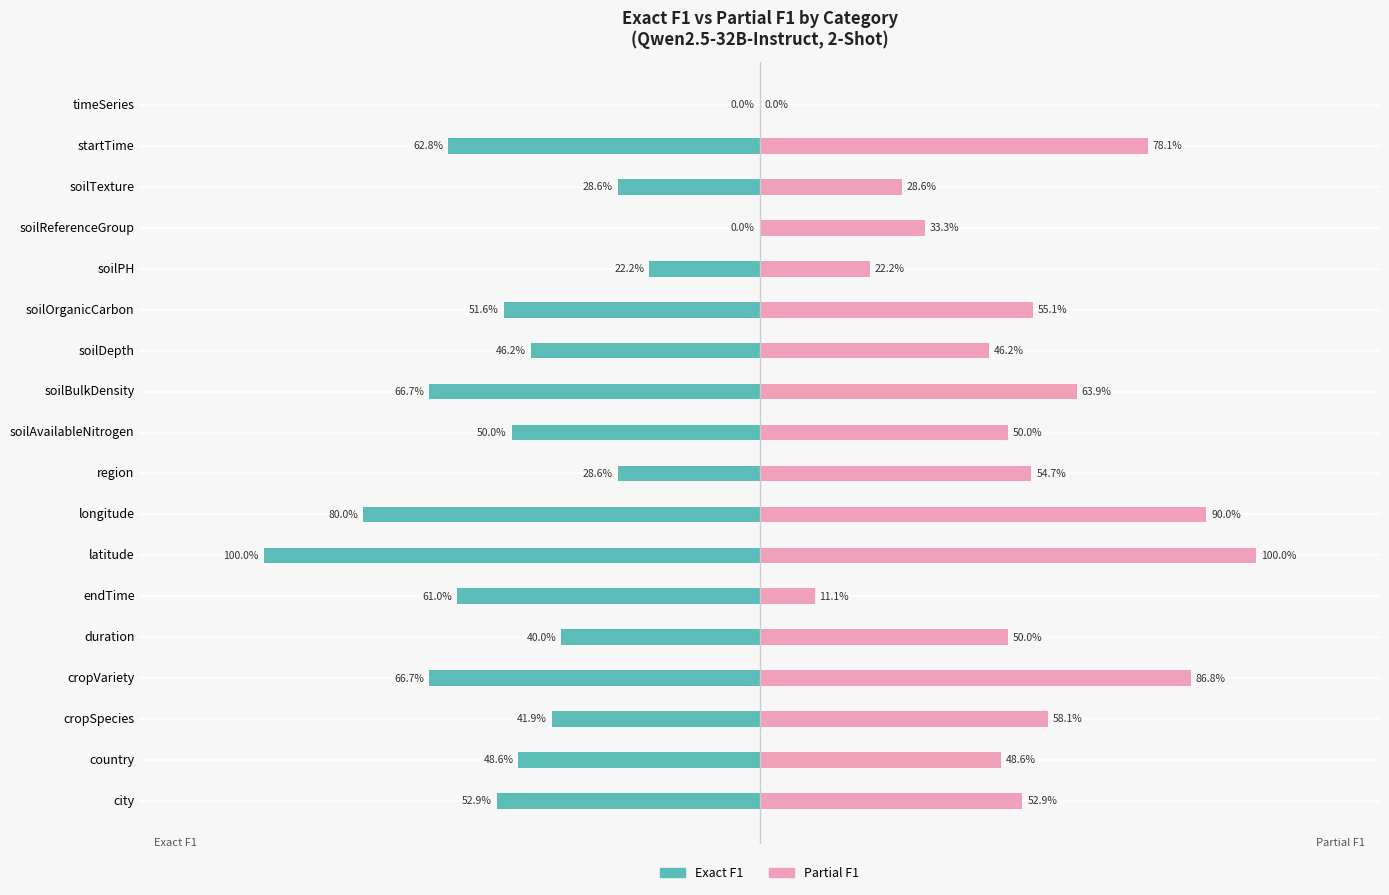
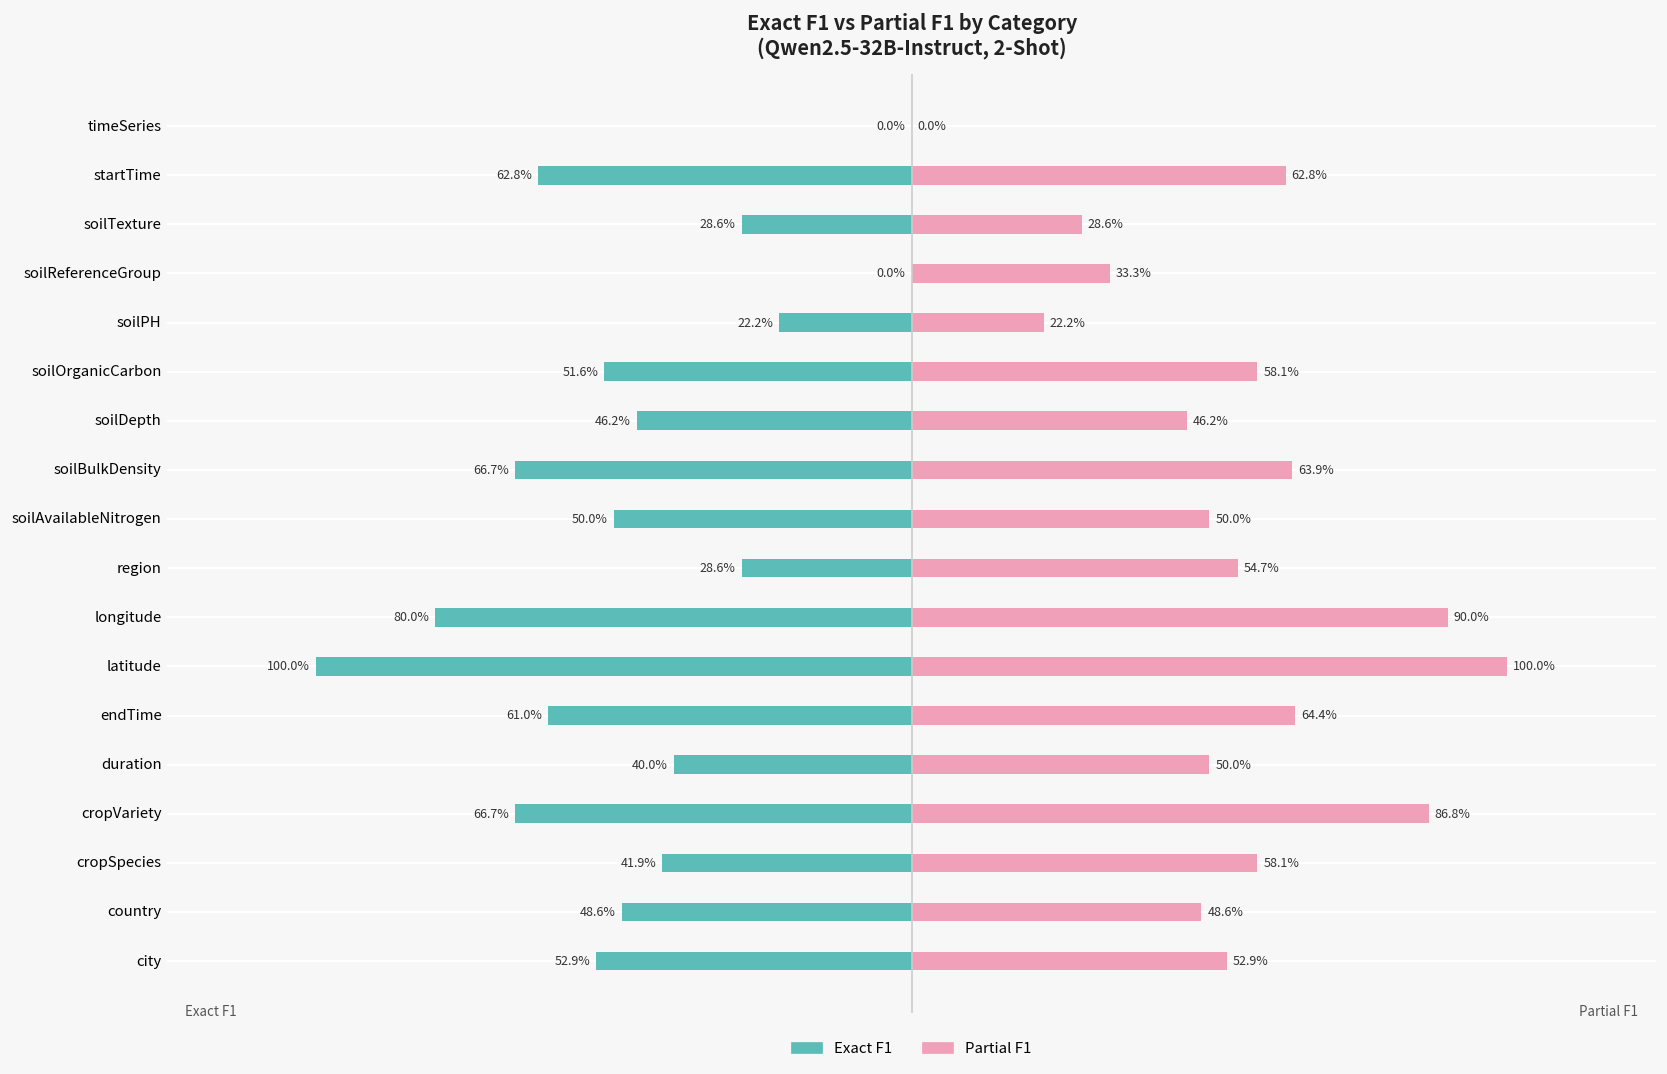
Partial F1, startTime: 78.1% -> 62.8%
Partial F1, soilOrganicCarbon: 55.1% -> 58.1%
Partial F1, endTime: 11.1% -> 64.4%
